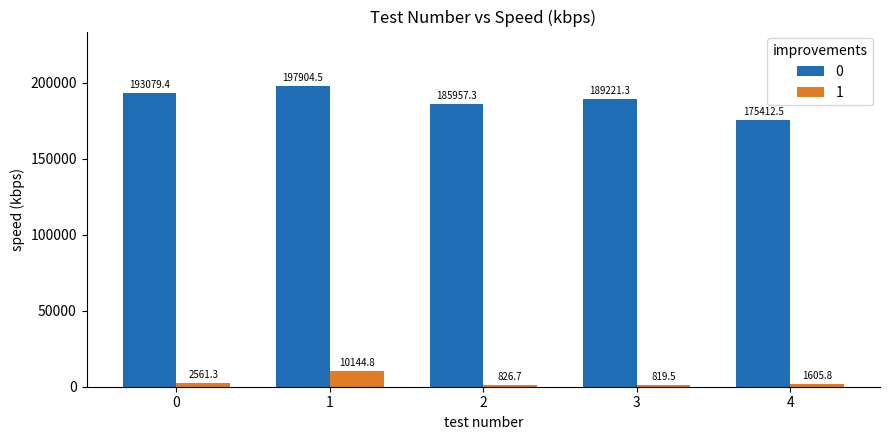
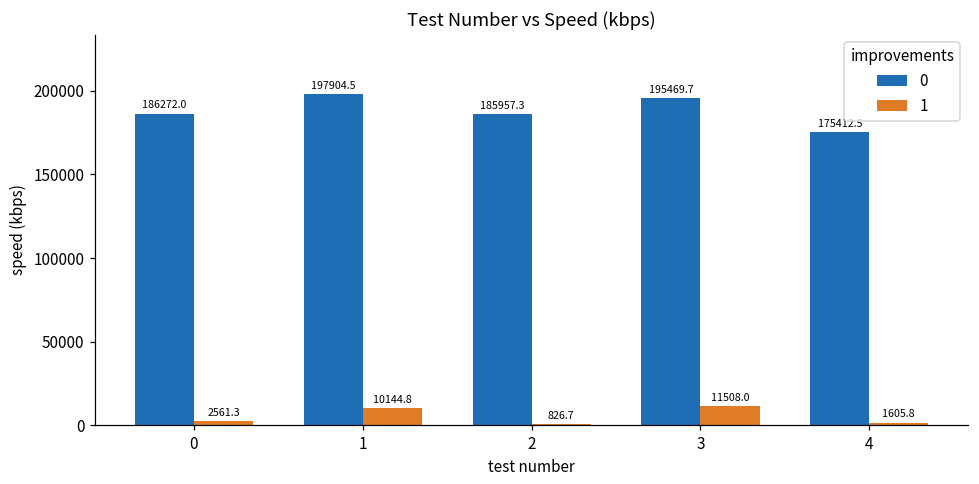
0, 0: 193079.4 -> 186272.0
0, 3: 189221.3 -> 195469.7
1, 3: 819.5 -> 11508.0
